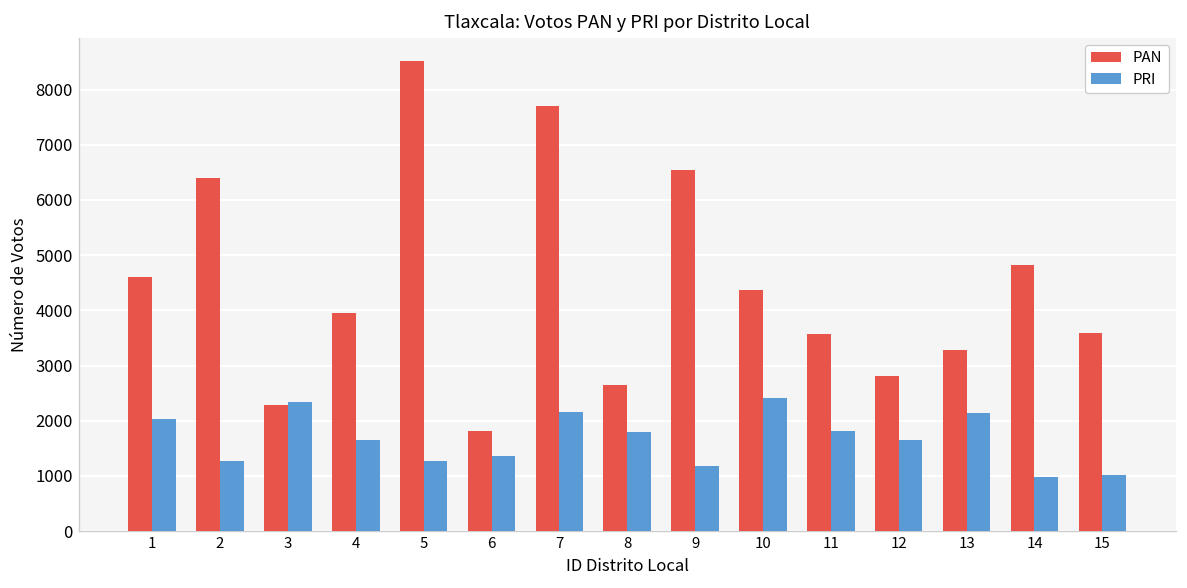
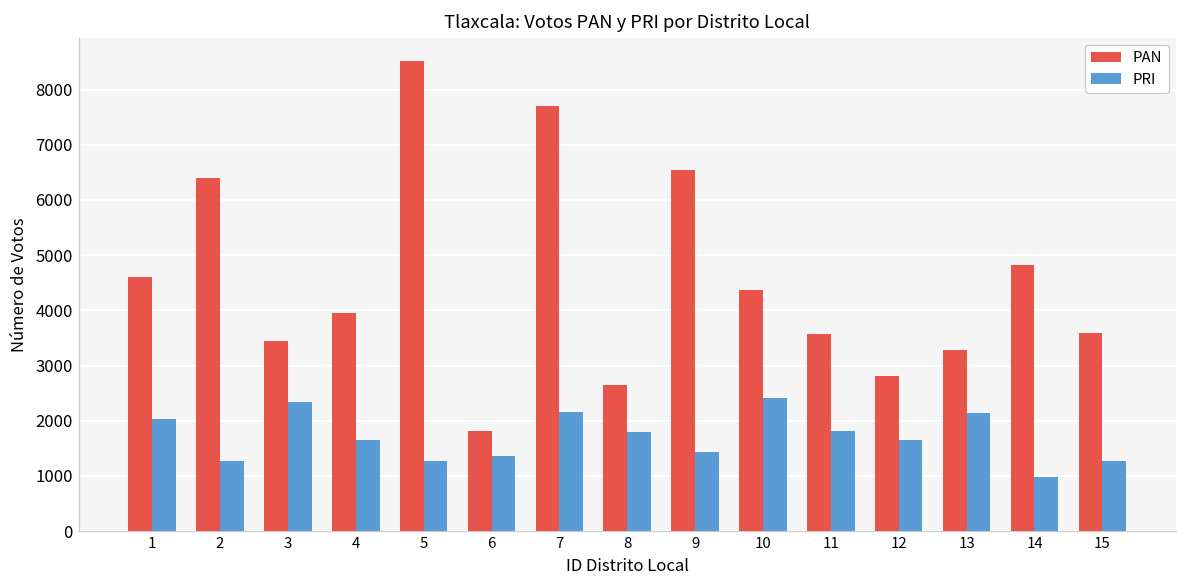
PAN, 3: 2300 -> 3500
PRI, 9: 1200 -> 1400
PRI, 15: 1000 -> 1300
